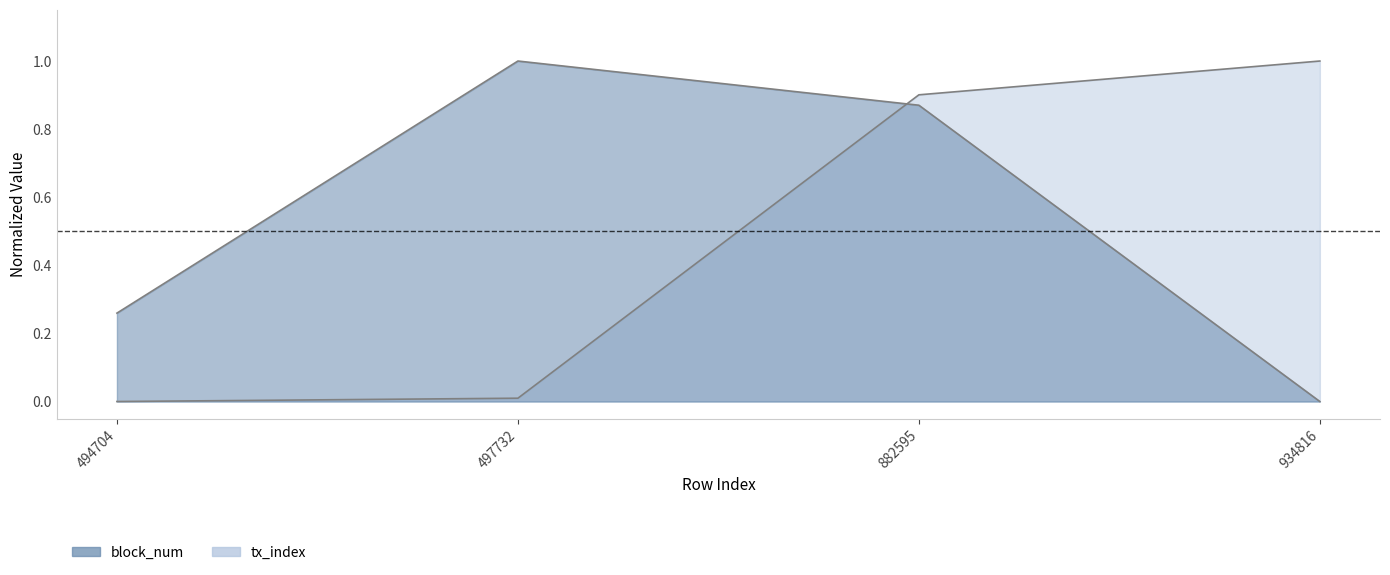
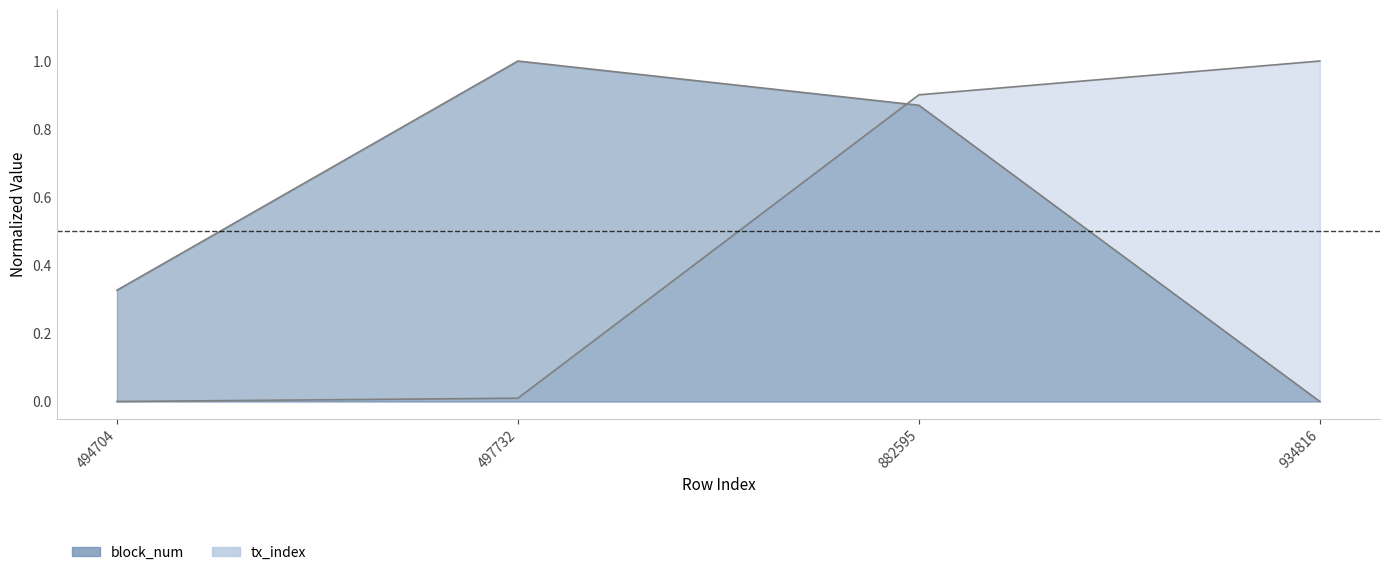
tx_index, 494704: 0.26 -> 0.33
